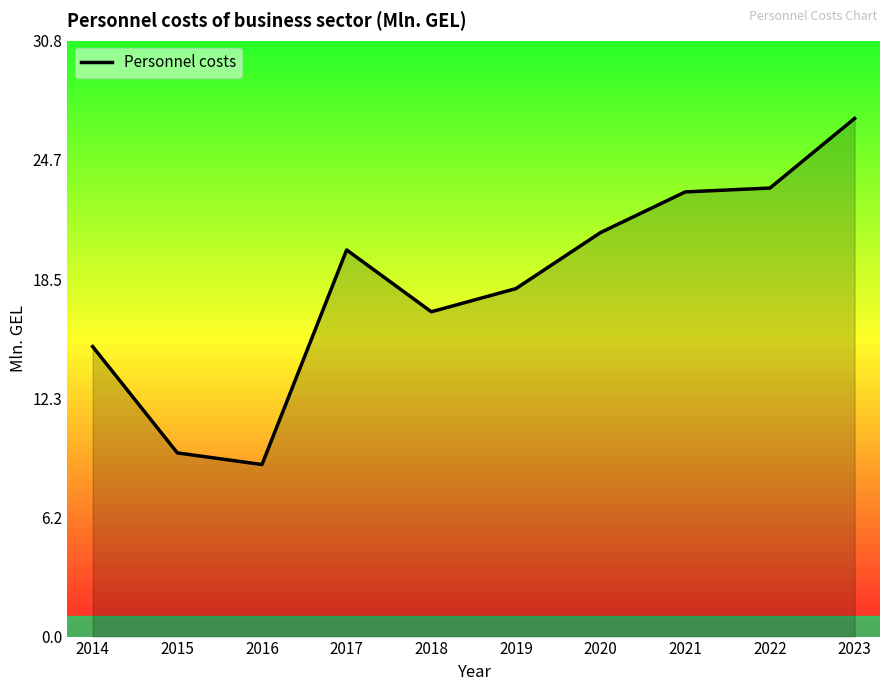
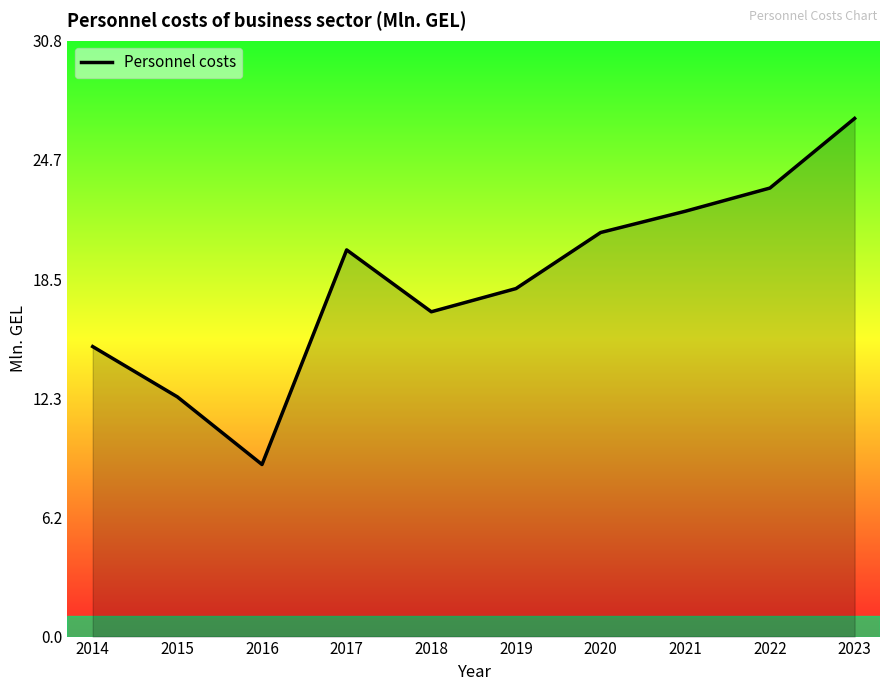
2015: 9.5 -> 12.4
2021: 23 -> 22
